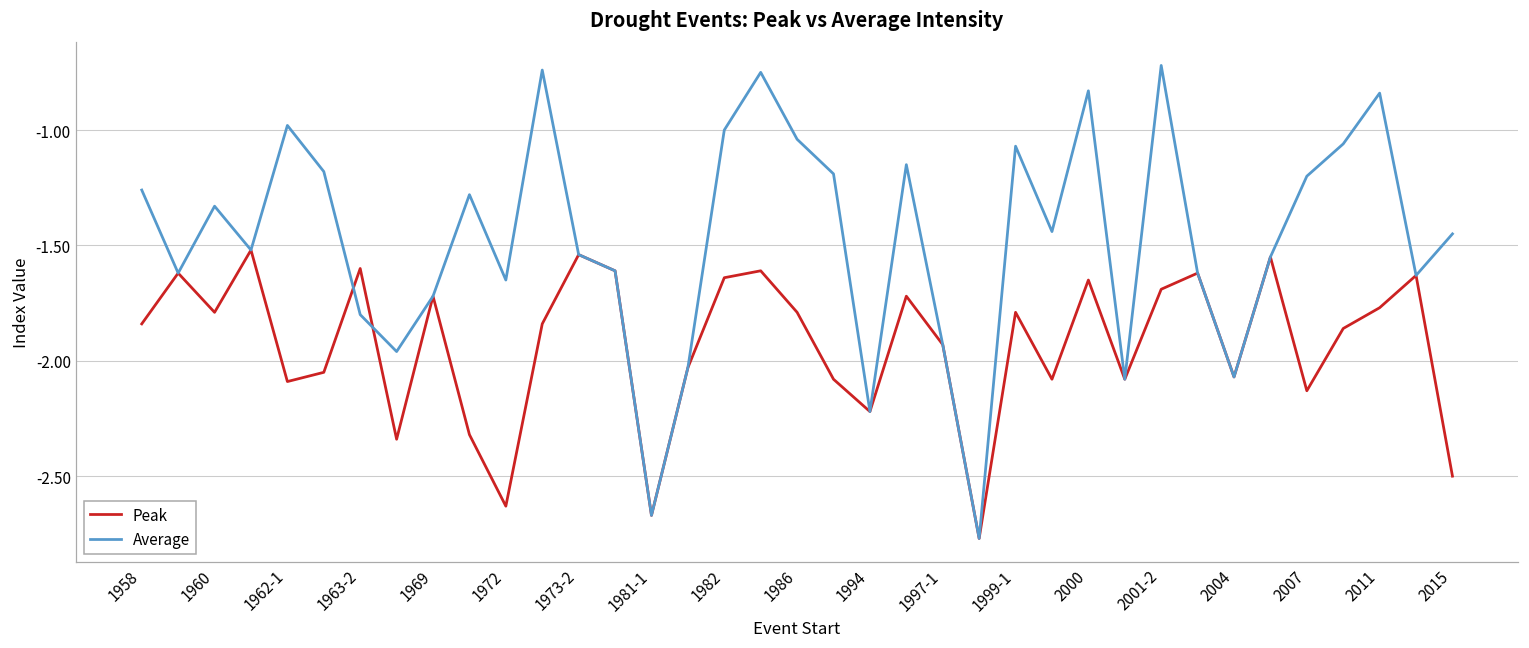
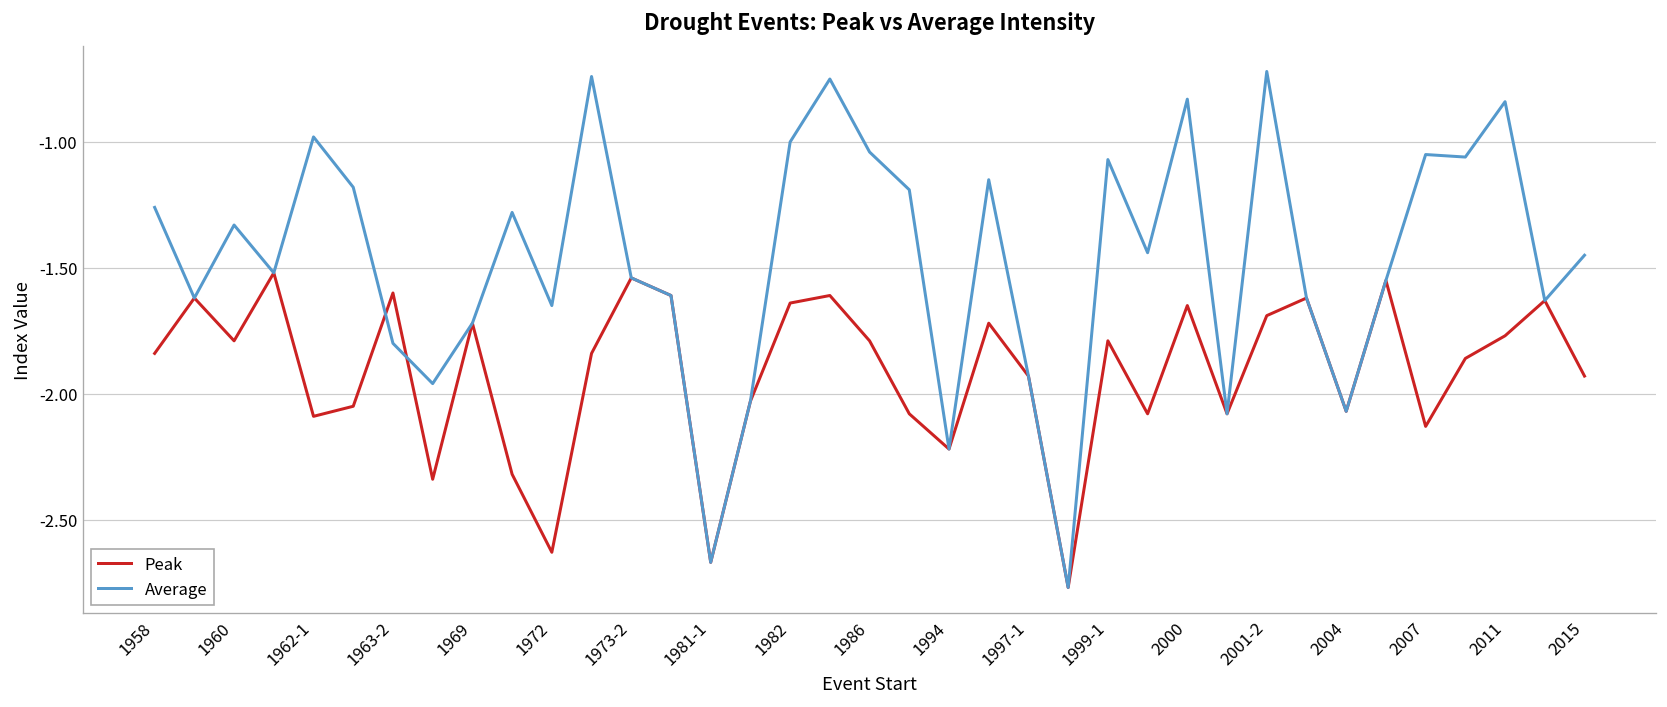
Average, 2007: -1.20 -> -1.05
Peak, 2015: -2.50 -> -1.93
